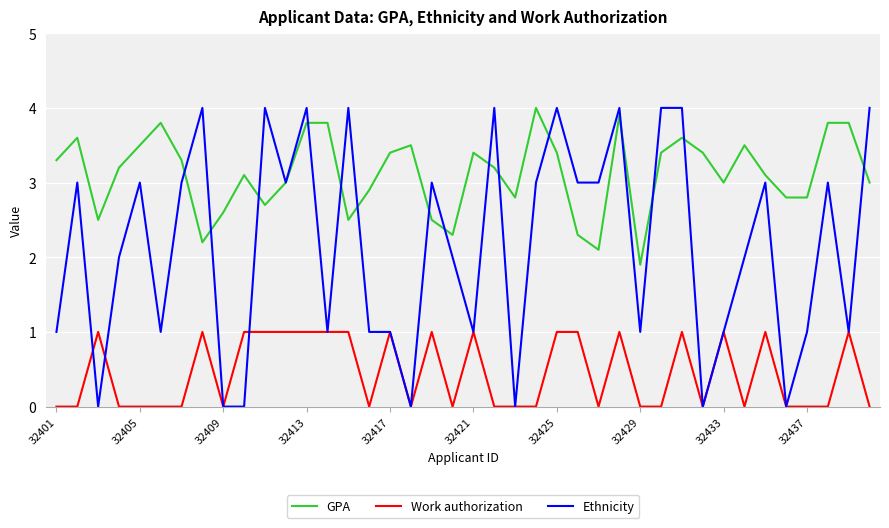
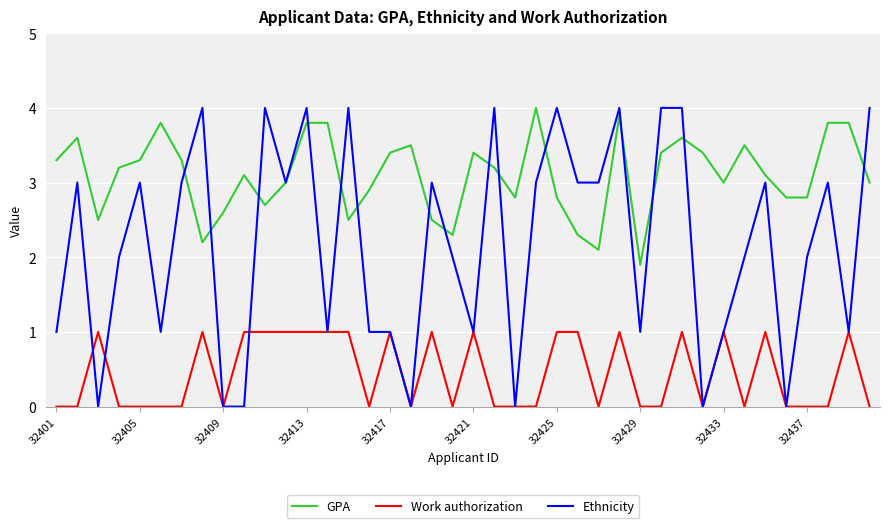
GPA, 32405: 3.5 -> 3.3
GPA, 32425: 3.4 -> 2.8
Ethnicity, 32437: 1 -> 2
